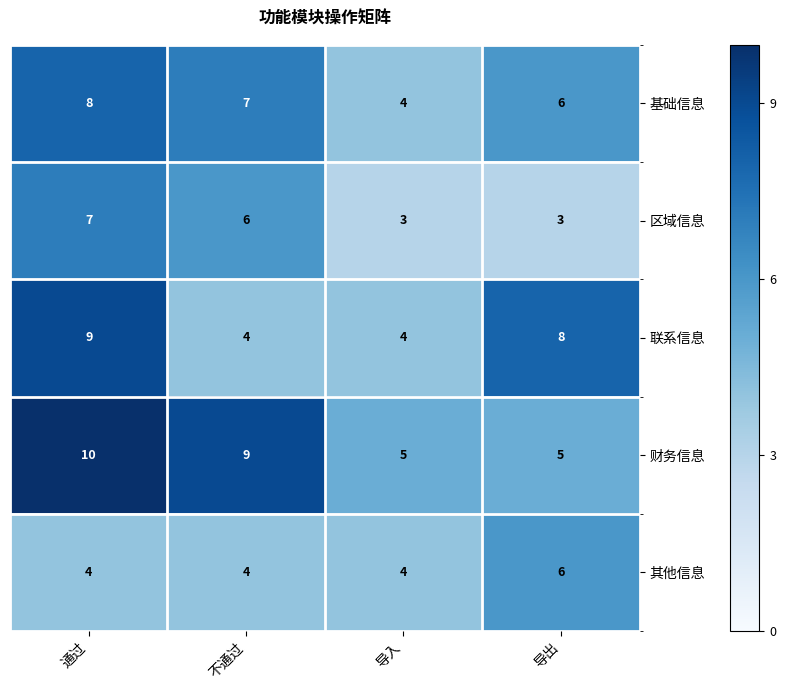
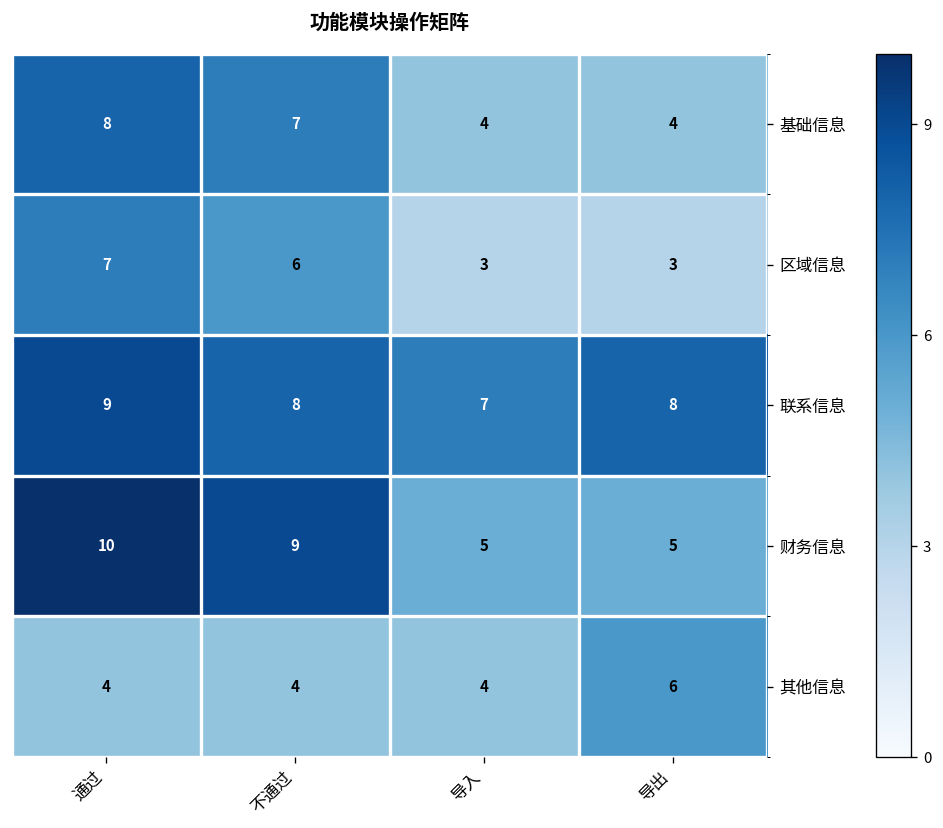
基础信息, 导出: 6 -> 4
联系信息, 不通过: 4 -> 8
联系信息, 导入: 4 -> 7
